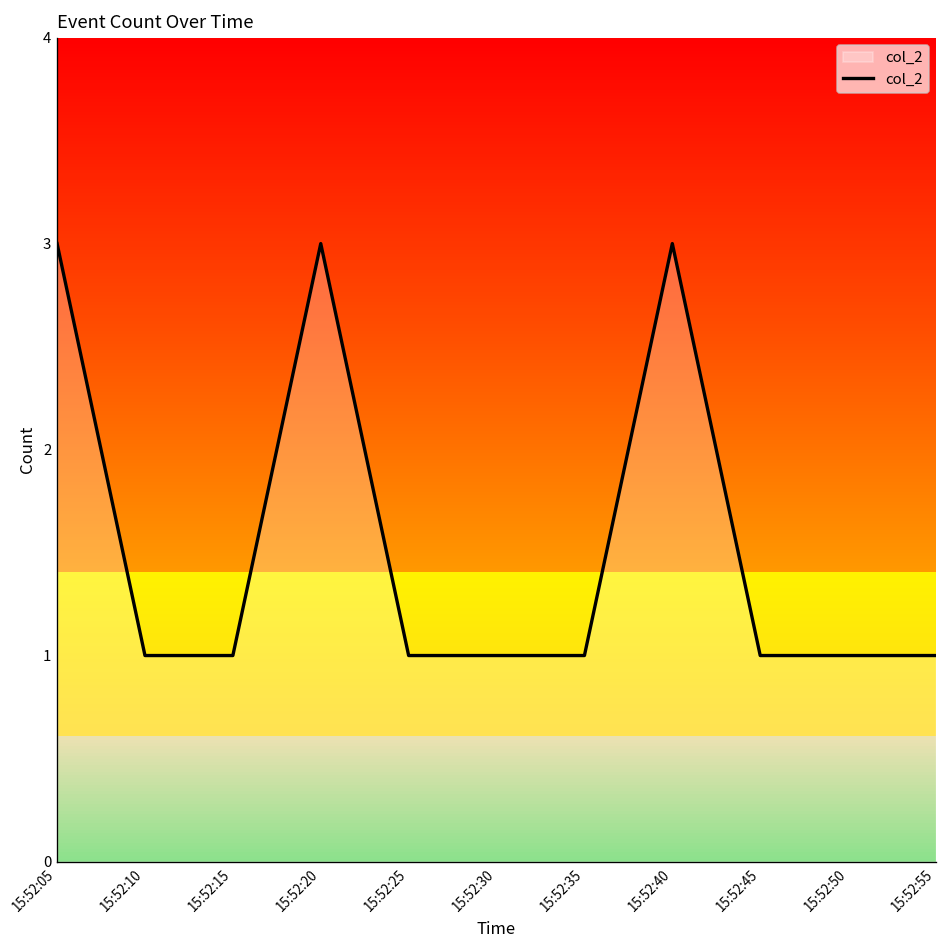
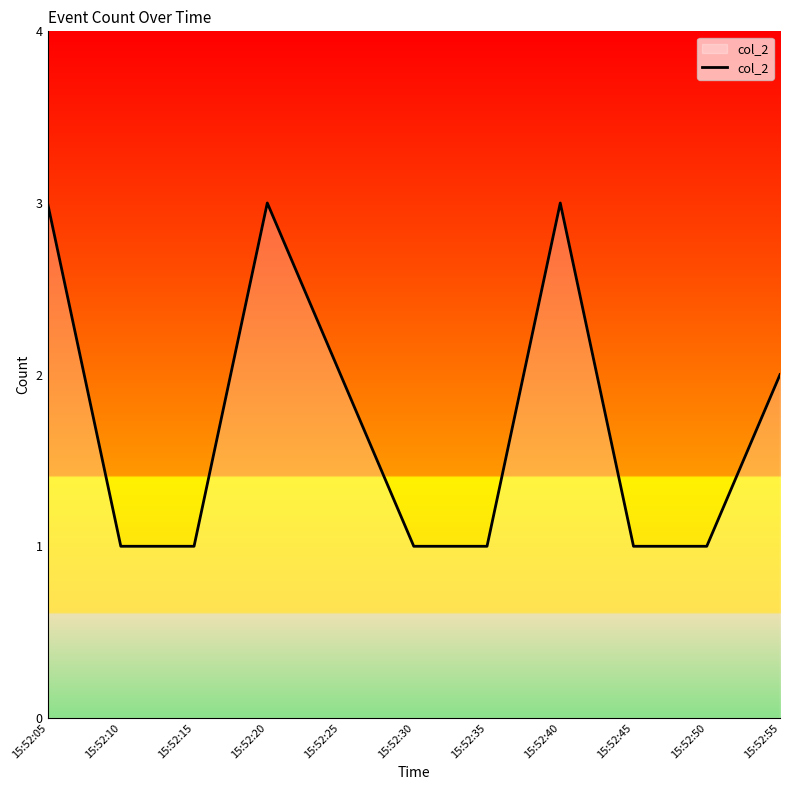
15:52:25: 1 -> 2
15:52:55: 1 -> 2
